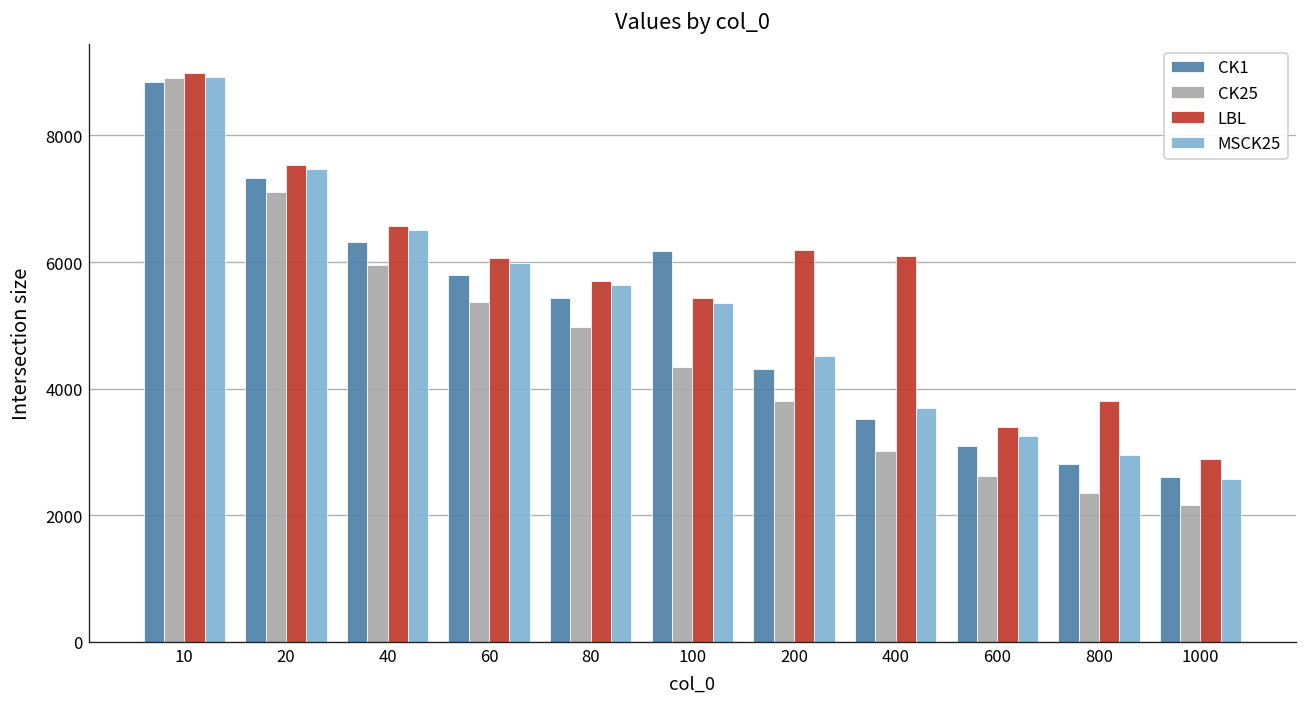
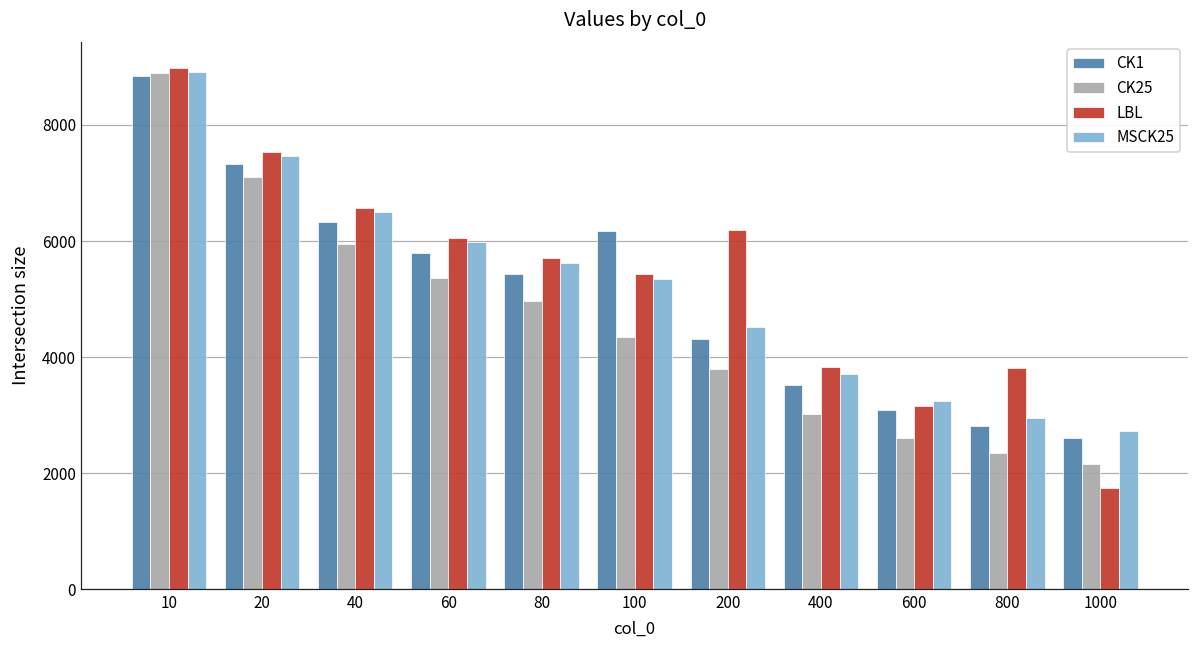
LBL, 400: 6100 -> 3800
LBL, 600: 3400 -> 3200
LBL, 1000: 2900 -> 1700
MSCK25, 1000: 2600 -> 2700
